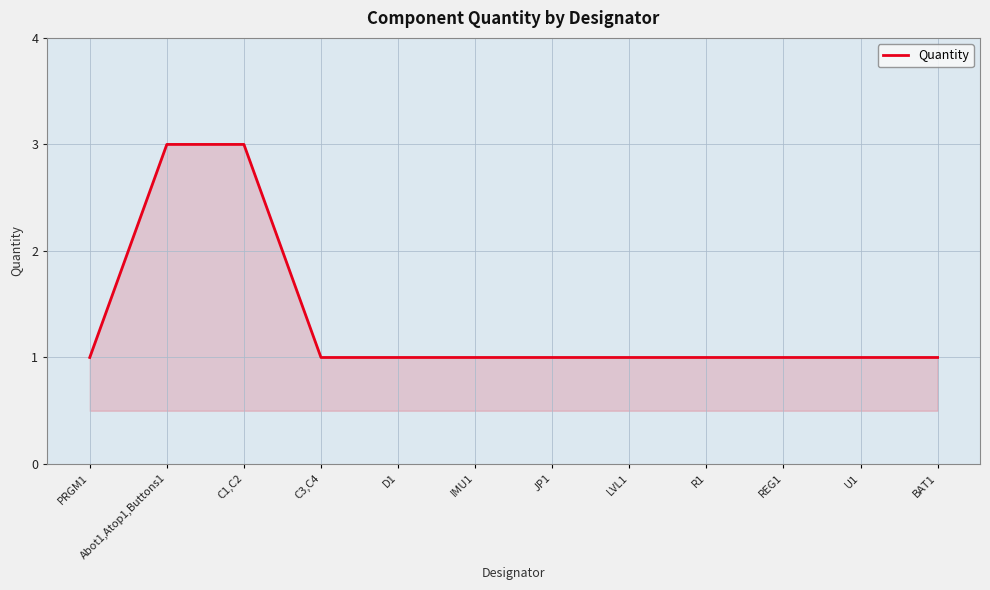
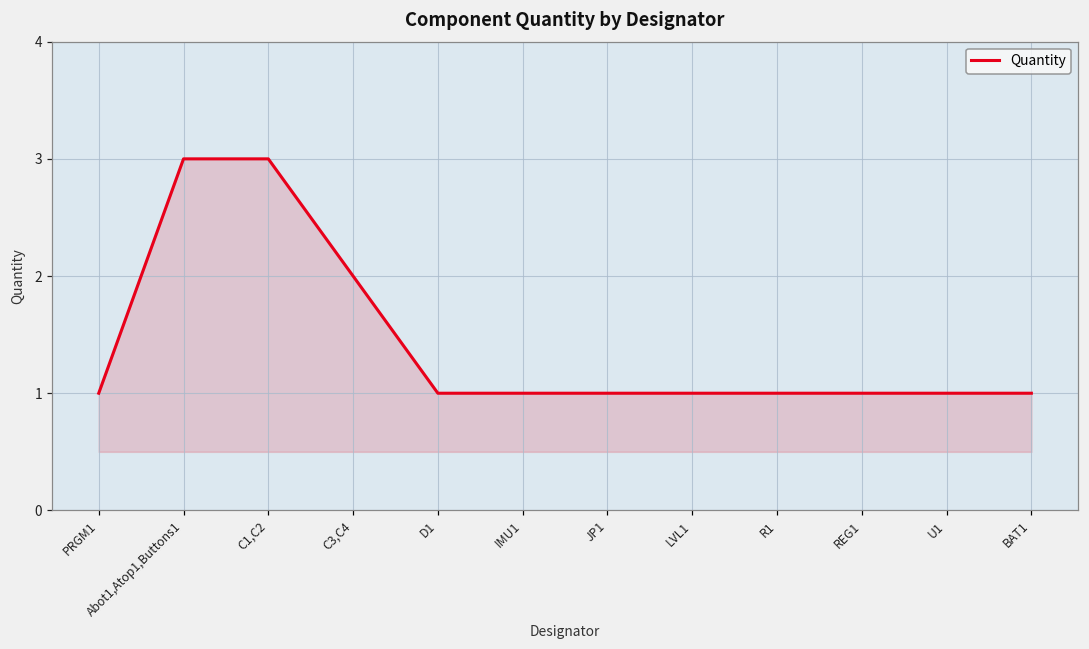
C3,C4: 1 -> 2
